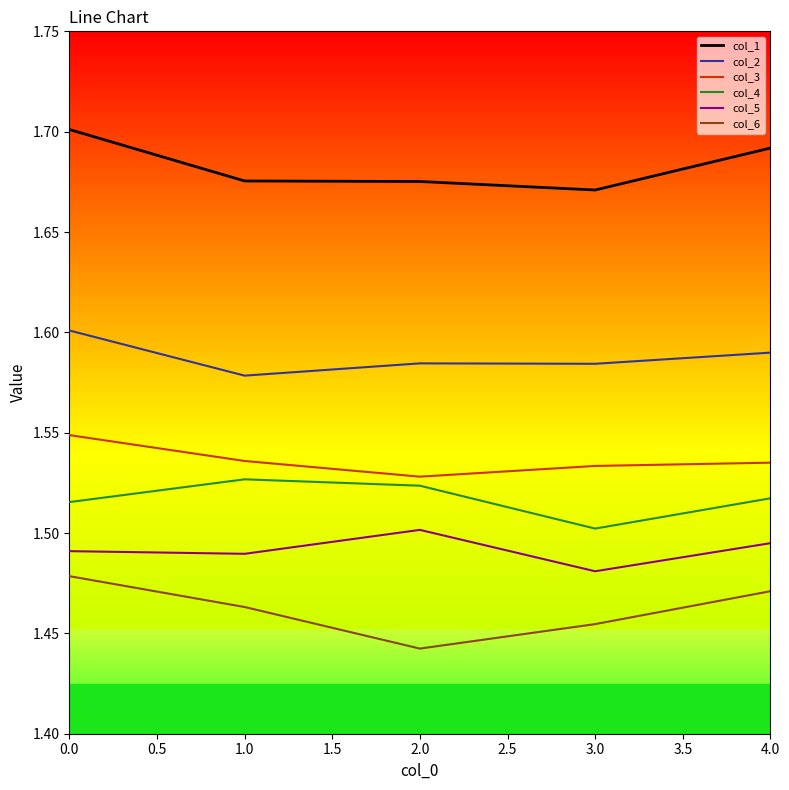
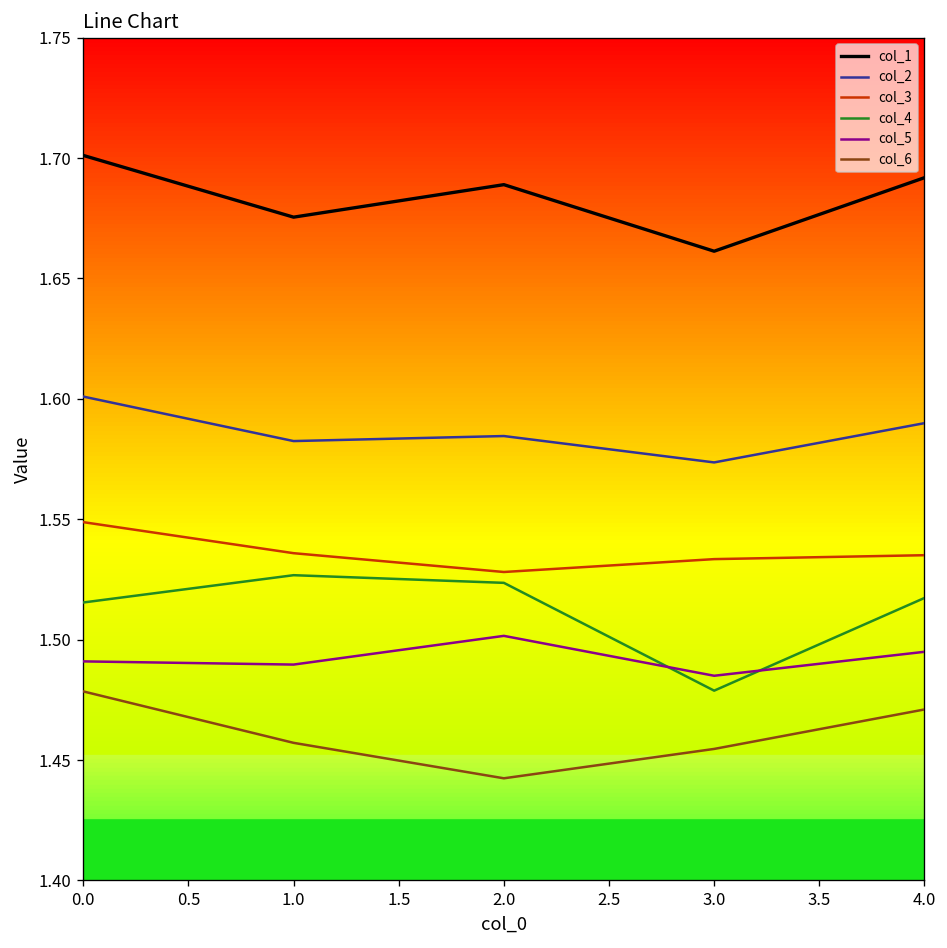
col_2, 1.0: 1.578 -> 1.582
col_6, 1.0: 1.463 -> 1.457
col_1, 2.0: 1.675 -> 1.689
col_1, 3.0: 1.671 -> 1.661
col_2, 3.0: 1.584 -> 1.574
col_4, 3.0: 1.502 -> 1.479
col_5, 3.0: 1.481 -> 1.485
